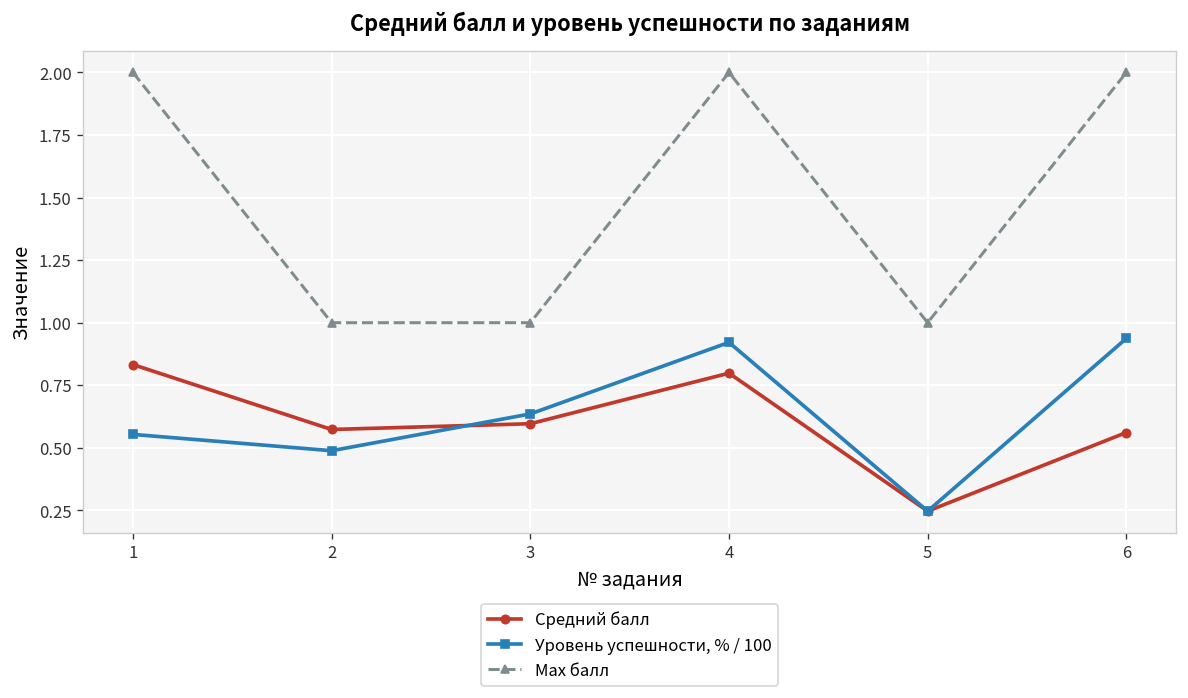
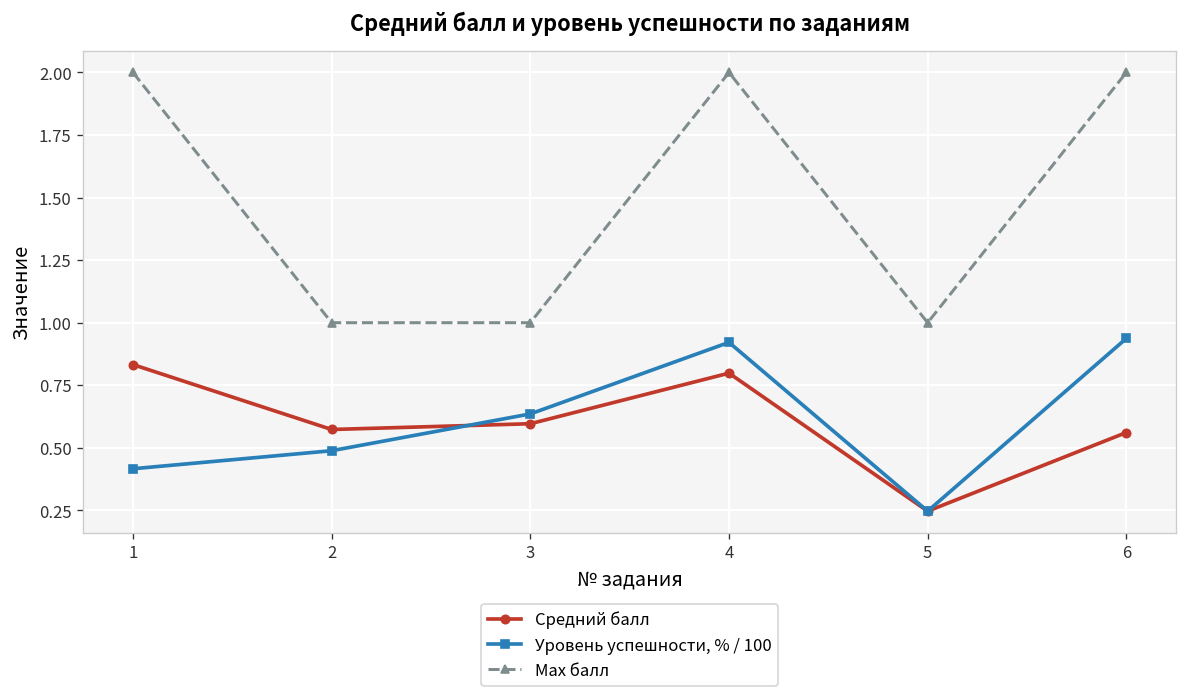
Уровень успешности, % / 100, 1: 0.55 -> 0.42
